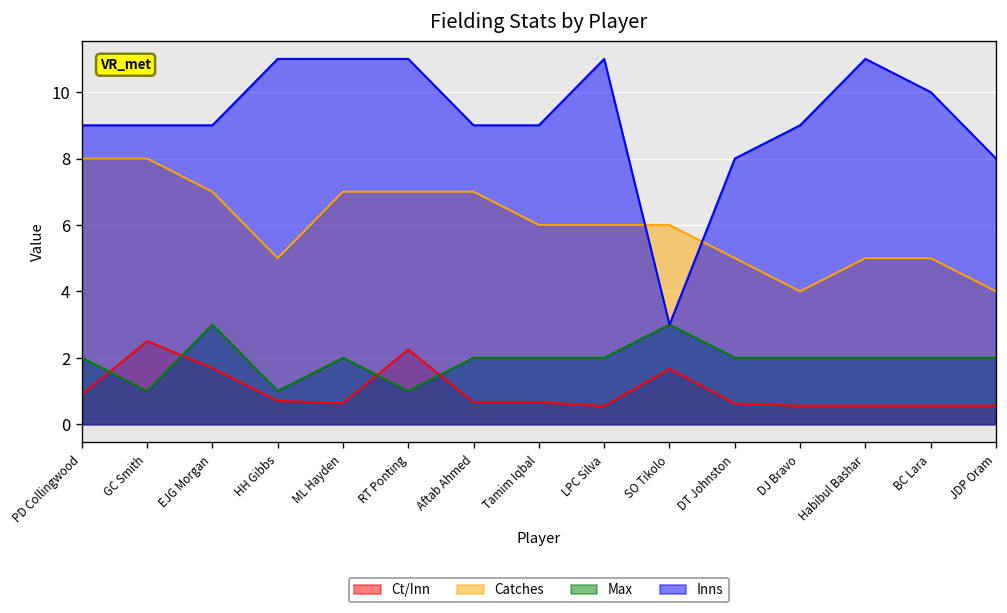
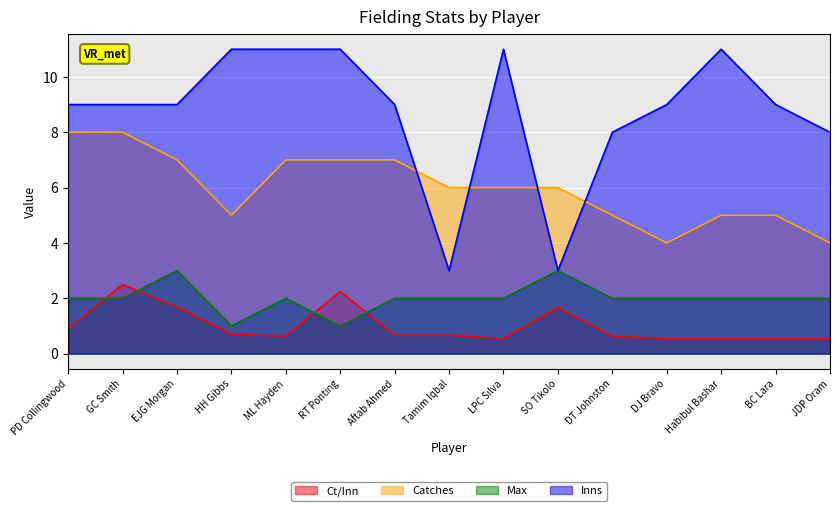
Max, GC Smith: 1 -> 2
Inns, Tamim Iqbal: 9 -> 3
Inns, BC Lara: 10 -> 9
